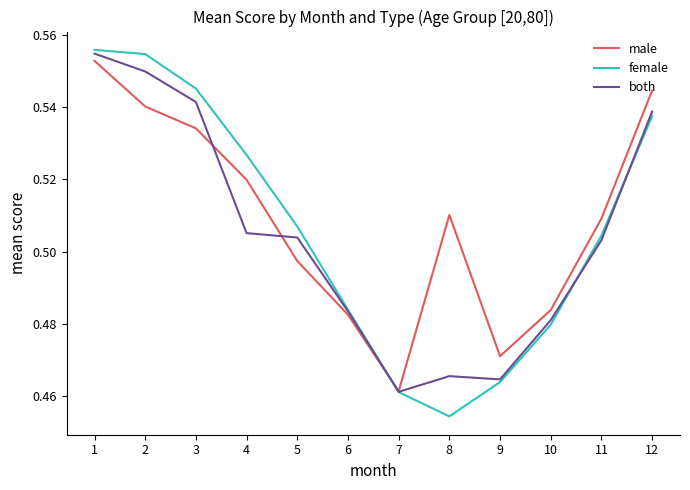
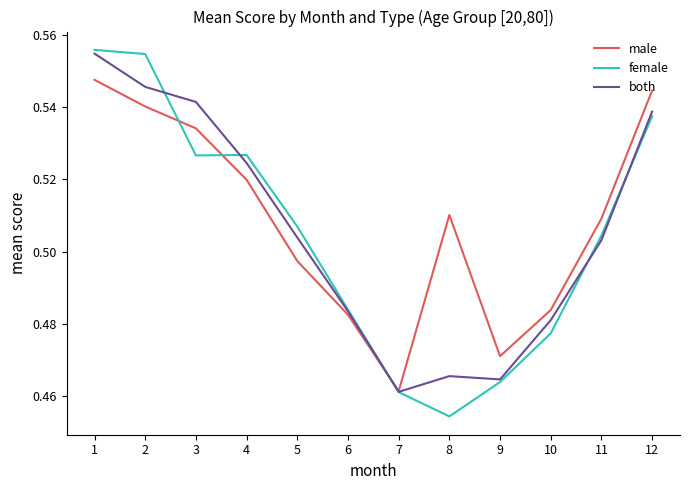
male, 1: 0.553 -> 0.548
both, 2: 0.550 -> 0.546
female, 3: 0.545 -> 0.527
both, 4: 0.505 -> 0.525
female, 10: 0.480 -> 0.477
